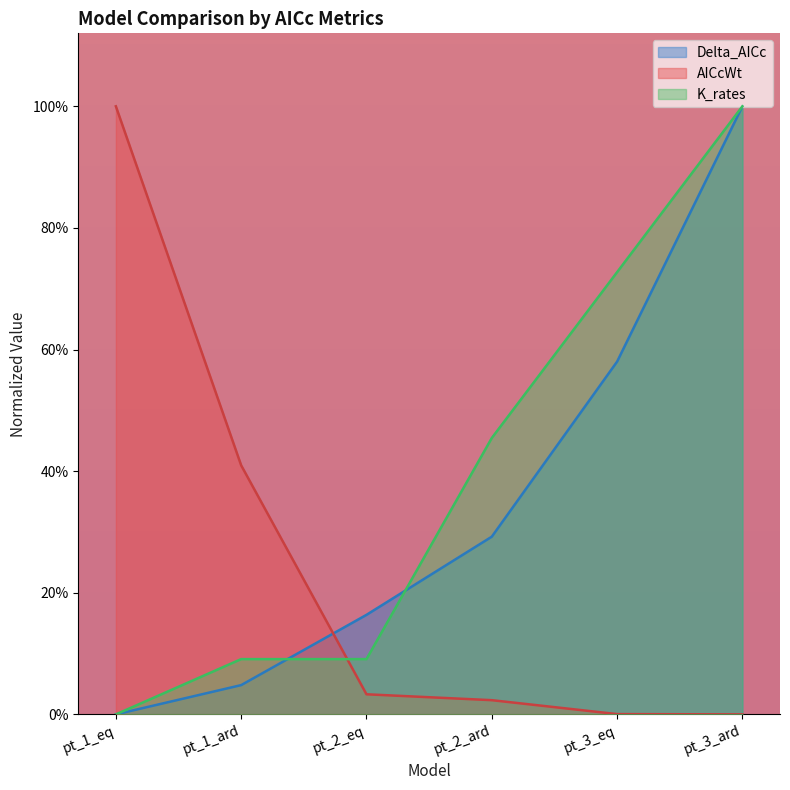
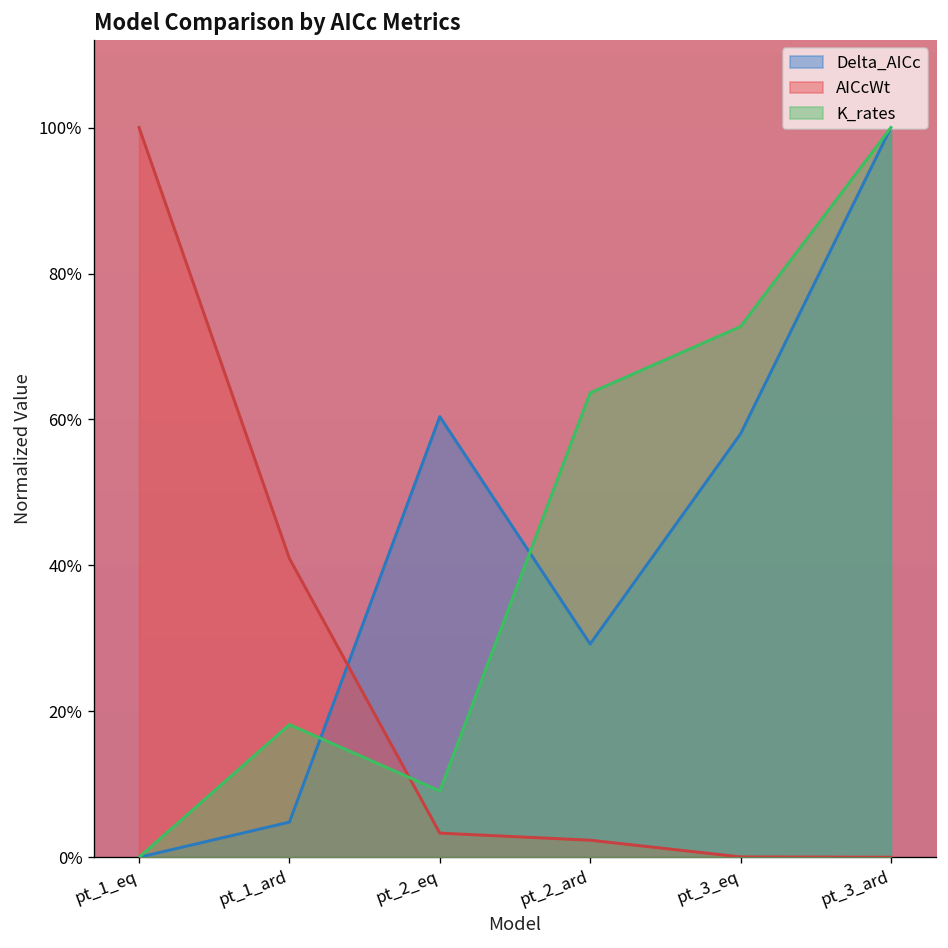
K_rates, pt_1_ard: 9% -> 18%
Delta_AICc, pt_2_eq: 16% -> 60%
K_rates, pt_2_ard: 45% -> 64%
